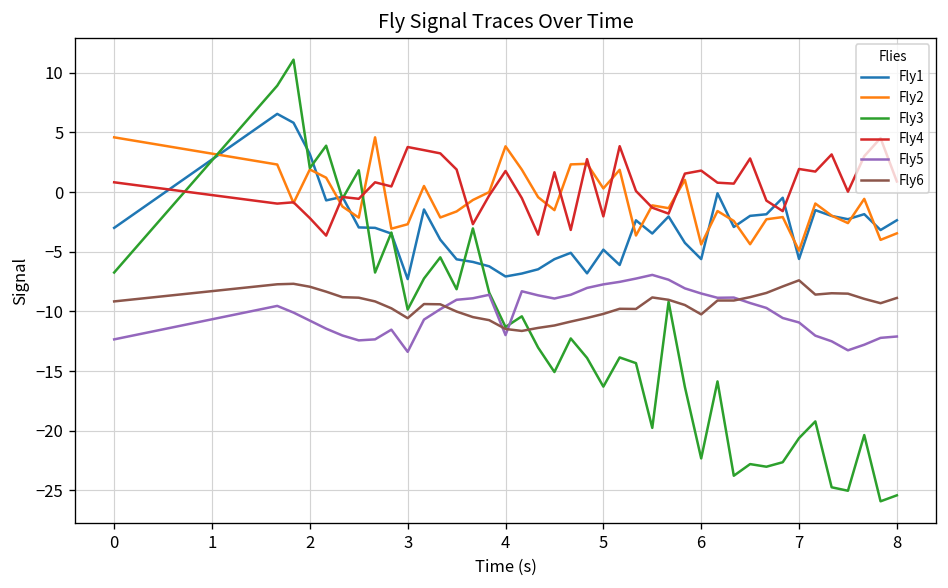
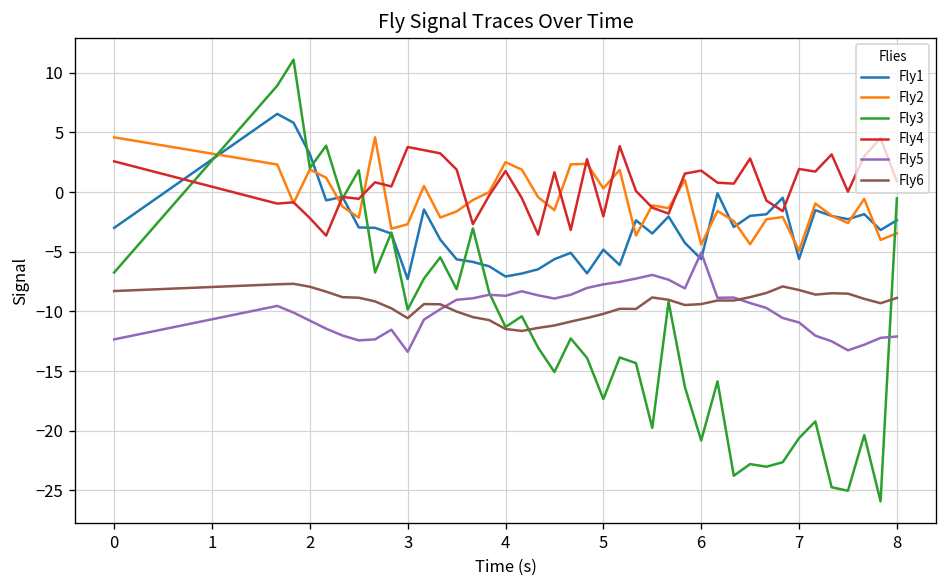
Fly4, 0: 1 -> 3
Fly6, 0: -9 -> -8
Fly2, 4: 4 -> 3
Fly5, 4: -12 -> -9
Fly3, 5: -16 -> -17
Fly3, 6: -22 -> -21
Fly5, 6: -8 -> -5
Fly6, 6: -10 -> -9
Fly6, 7: -7 -> -8
Fly3, 8: -25 -> -1
